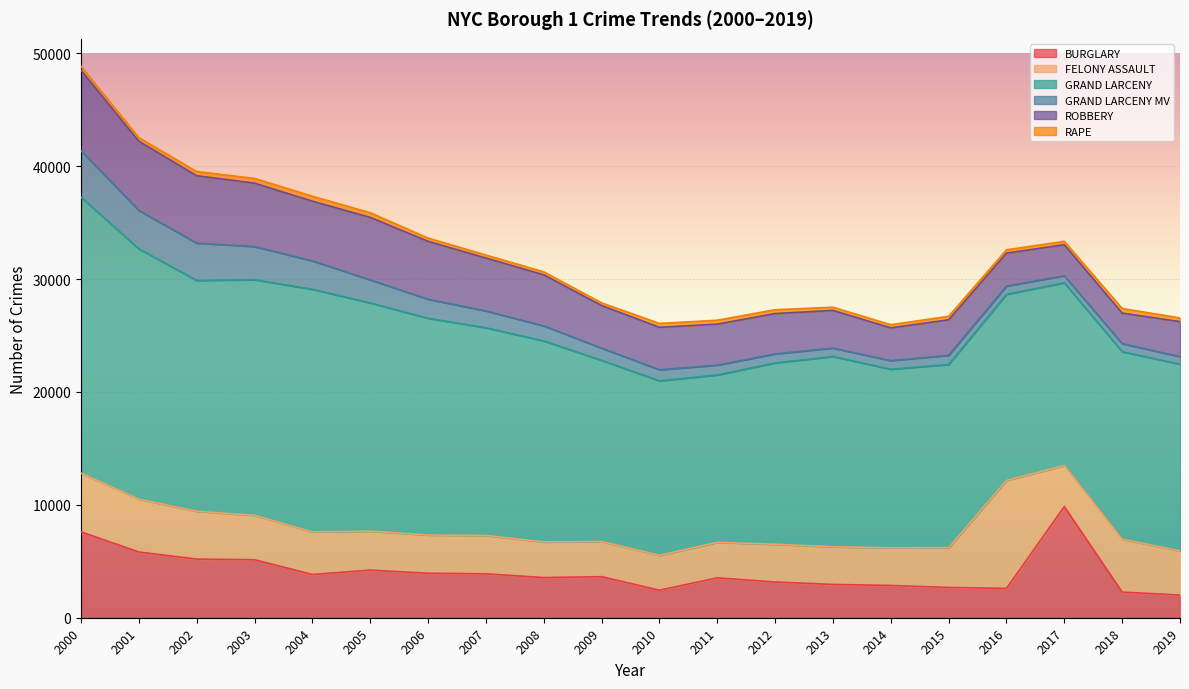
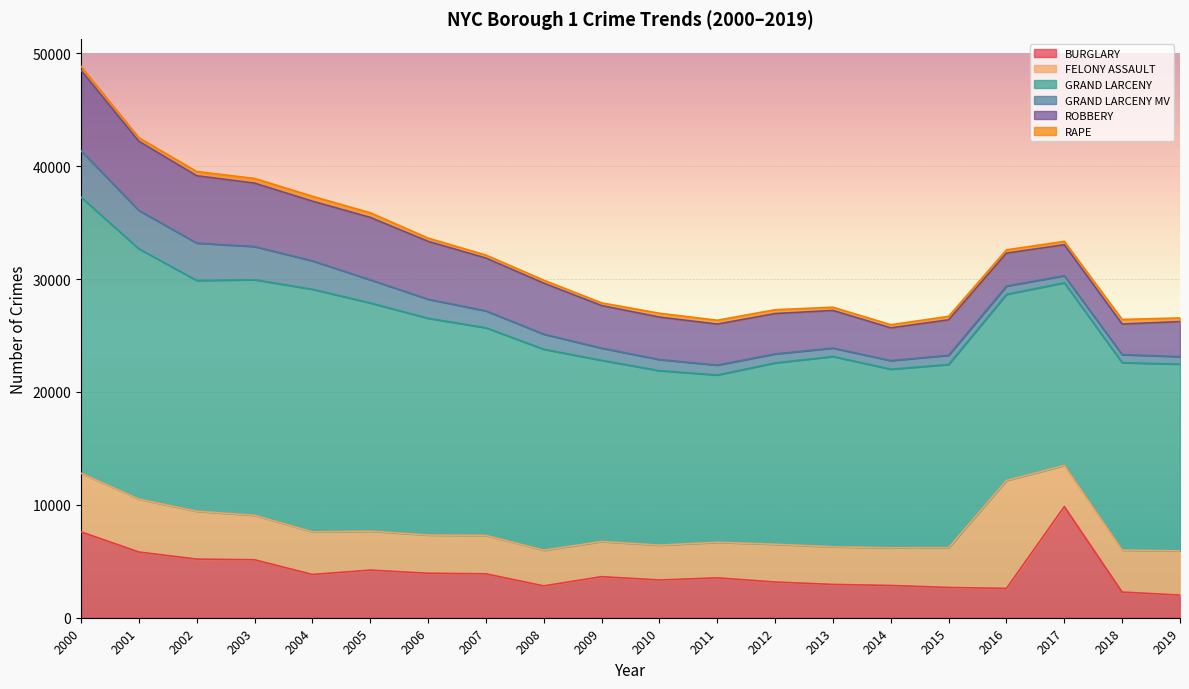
BURGLARY, 2008: 3600 -> 2800
BURGLARY, 2010: 2400 -> 3300
FELONY ASSAULT, 2018: 4700 -> 3700
